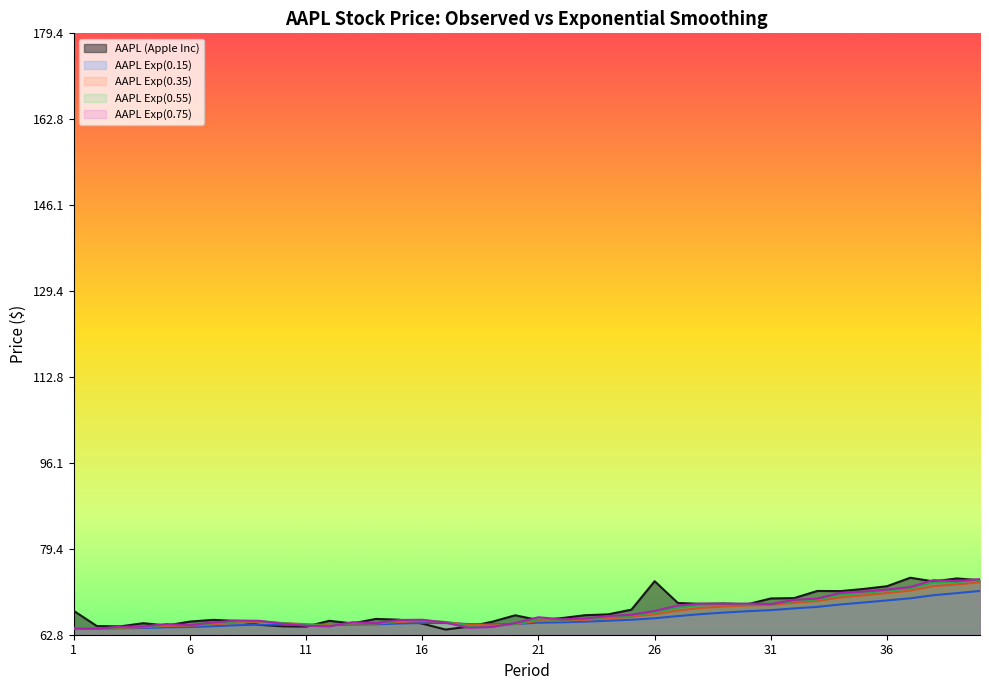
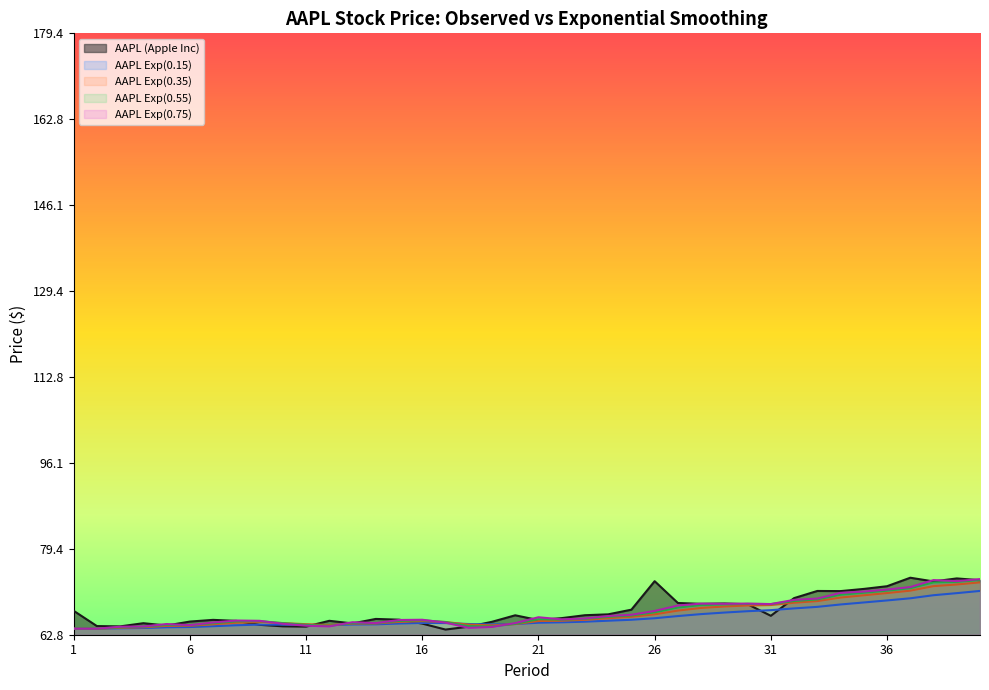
AAPL (Apple Inc), 31: 70 -> 66
